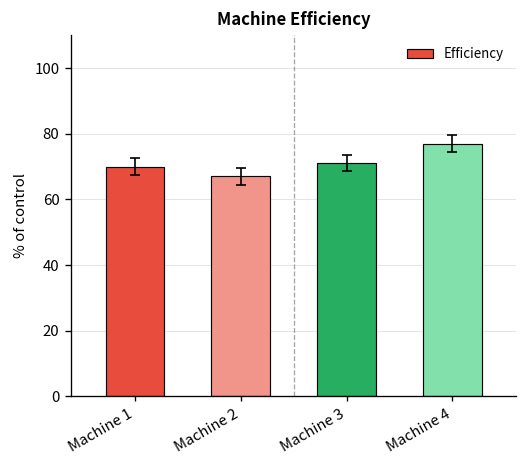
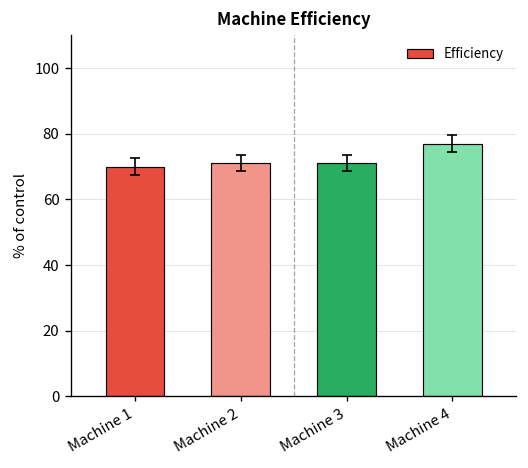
Efficiency, Machine 2: 67 -> 71
